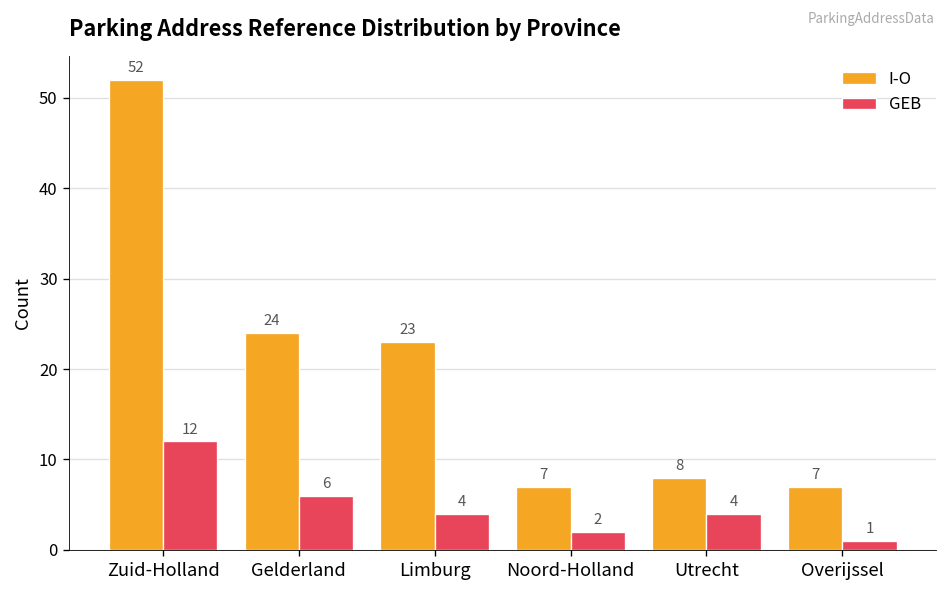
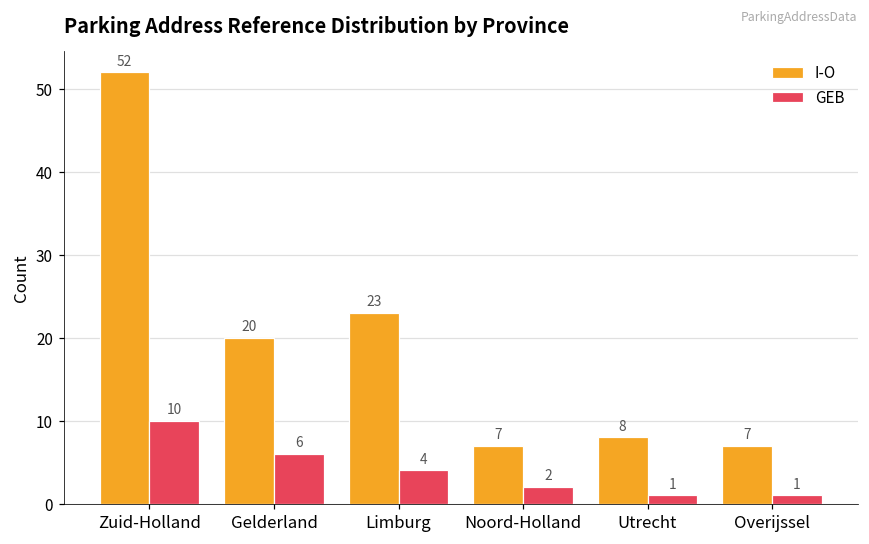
GEB, Zuid-Holland: 12 -> 10
I-O, Gelderland: 24 -> 20
GEB, Utrecht: 4 -> 1
